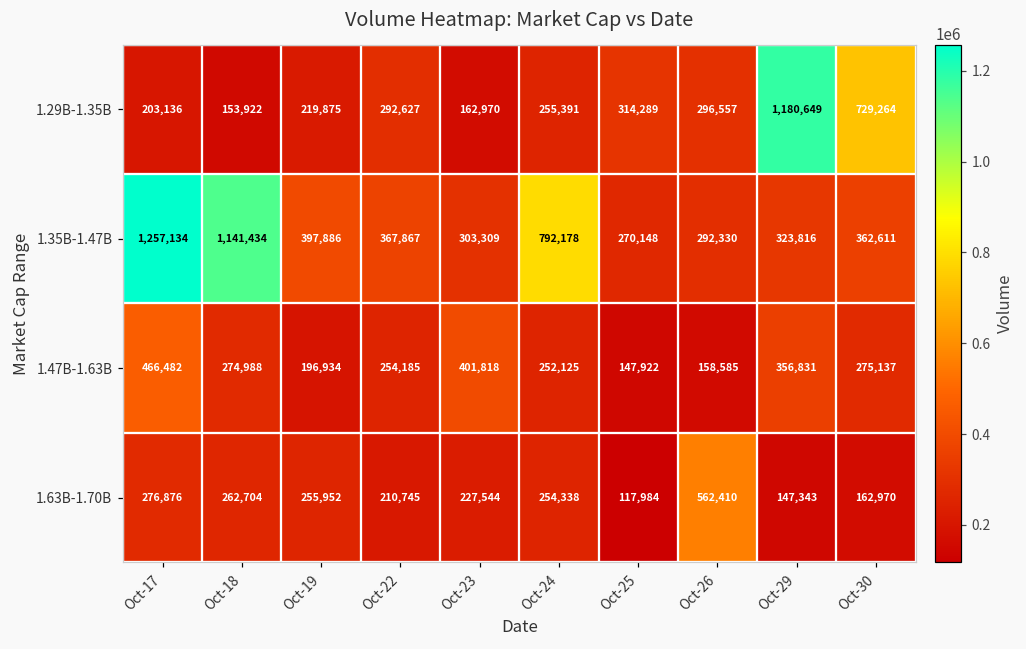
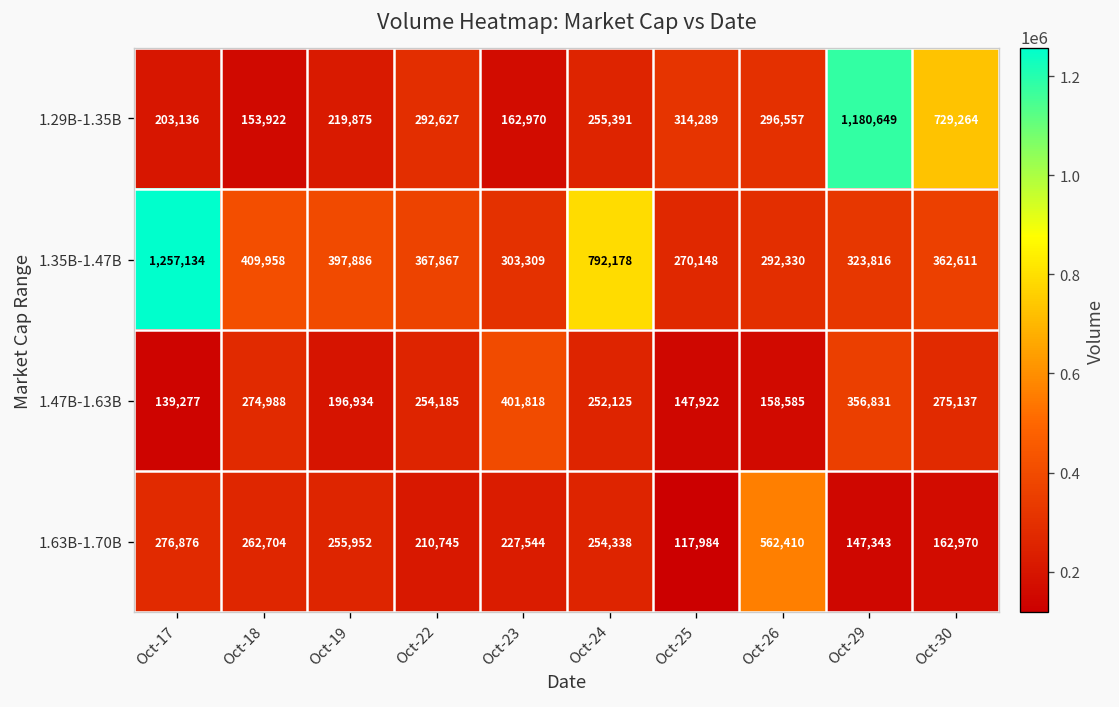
1.35B-1.47B, Oct-18: 1,141,434 -> 409,958
1.47B-1.63B, Oct-17: 466,482 -> 139,277
